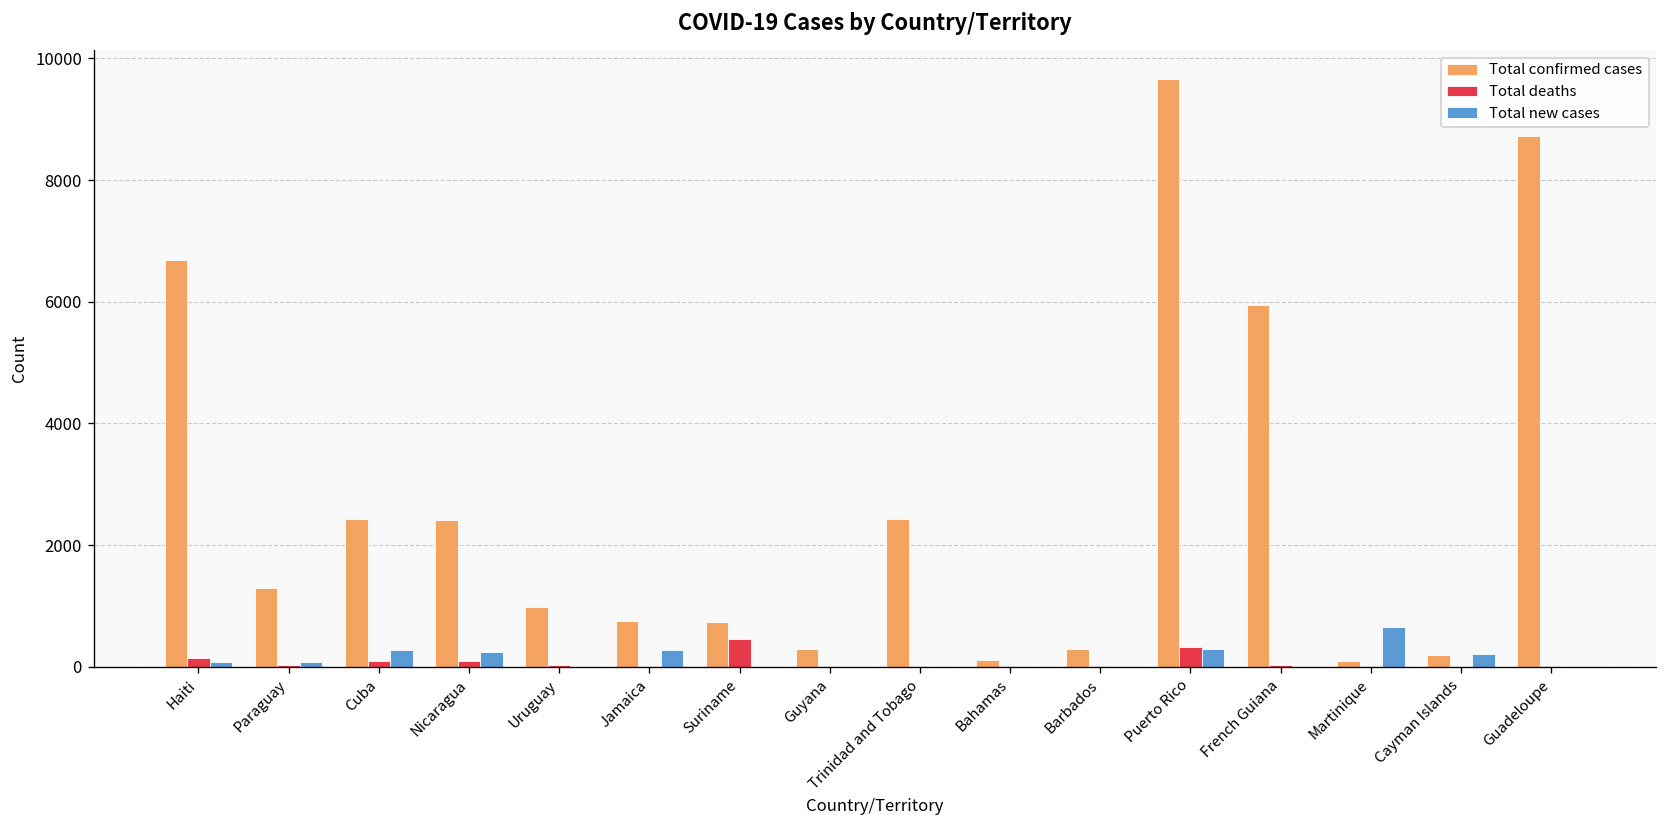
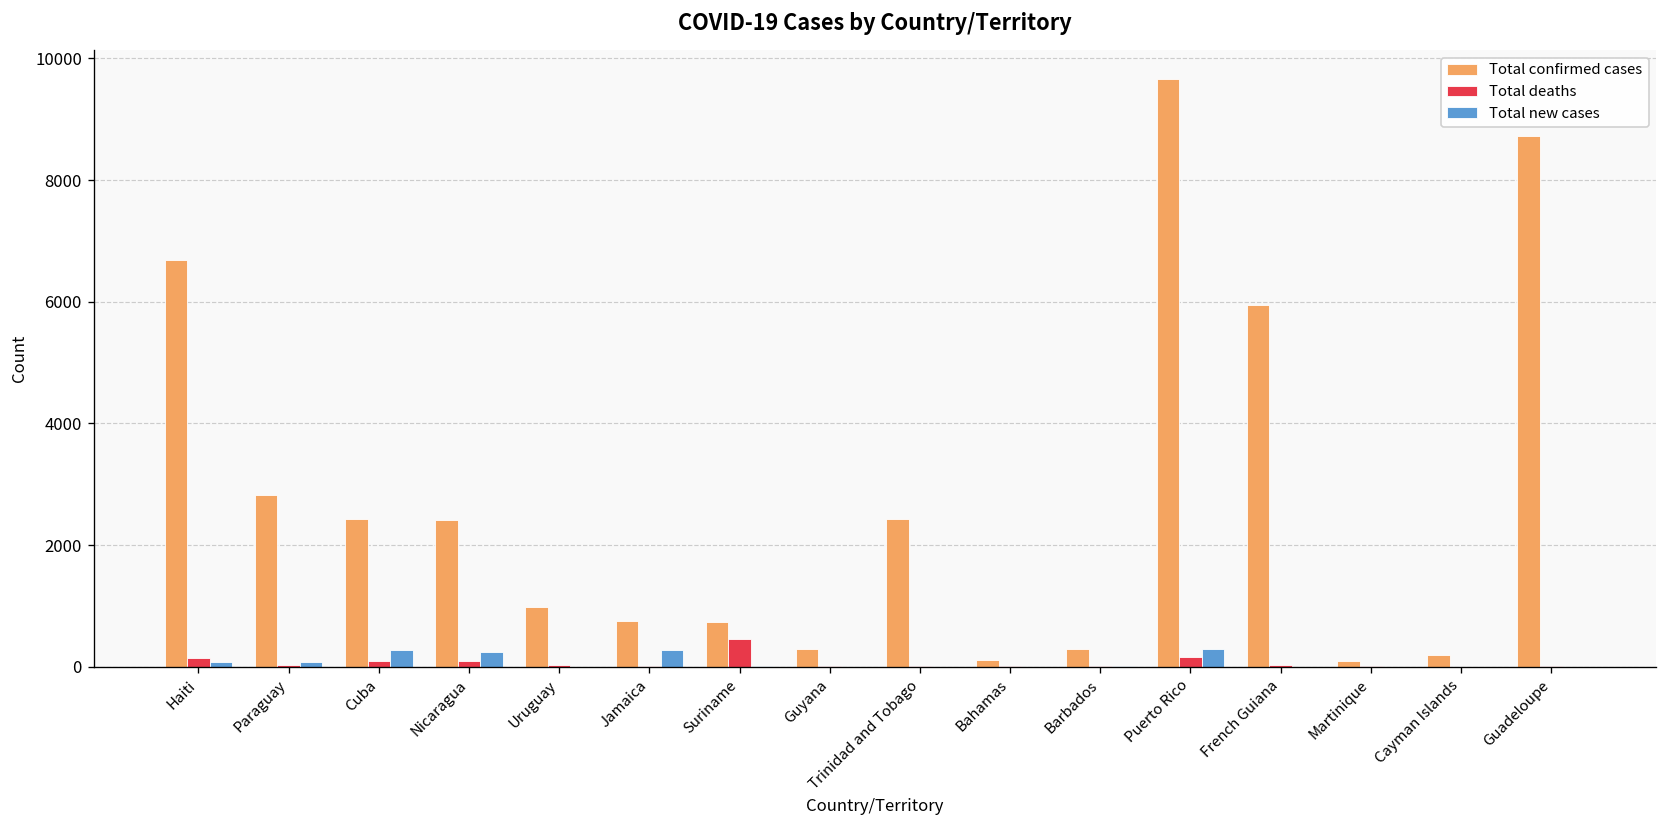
Total confirmed cases, Paraguay: 1300 -> 2800
Total deaths, Puerto Rico: 300 -> 200
Total new cases, Martinique: 700 -> 0
Total new cases, Cayman Islands: 200 -> 0
